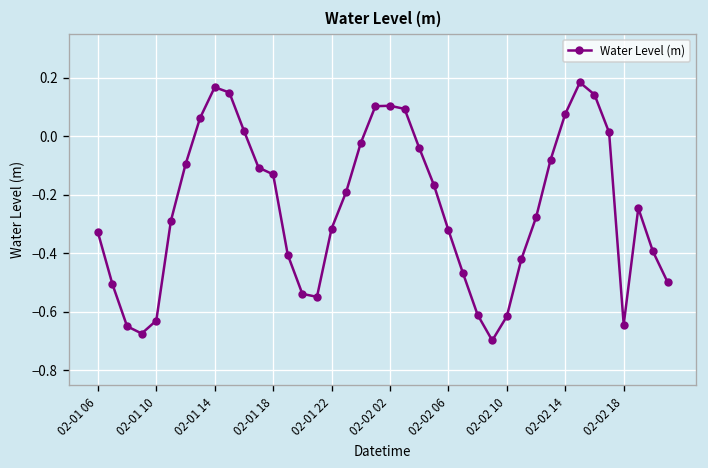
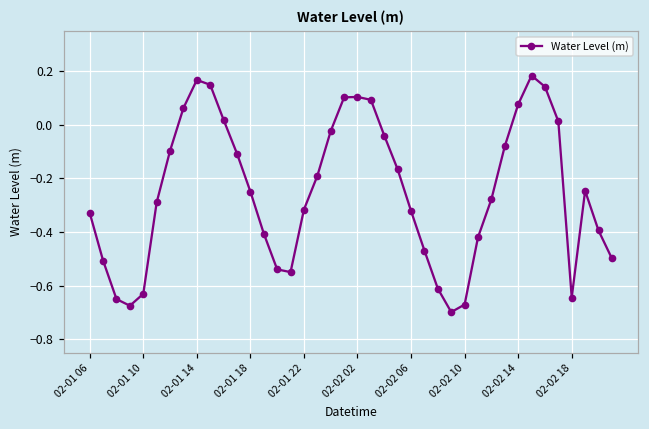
02-01 18: -0.13 -> -0.25
02-02 10: -0.62 -> -0.67
